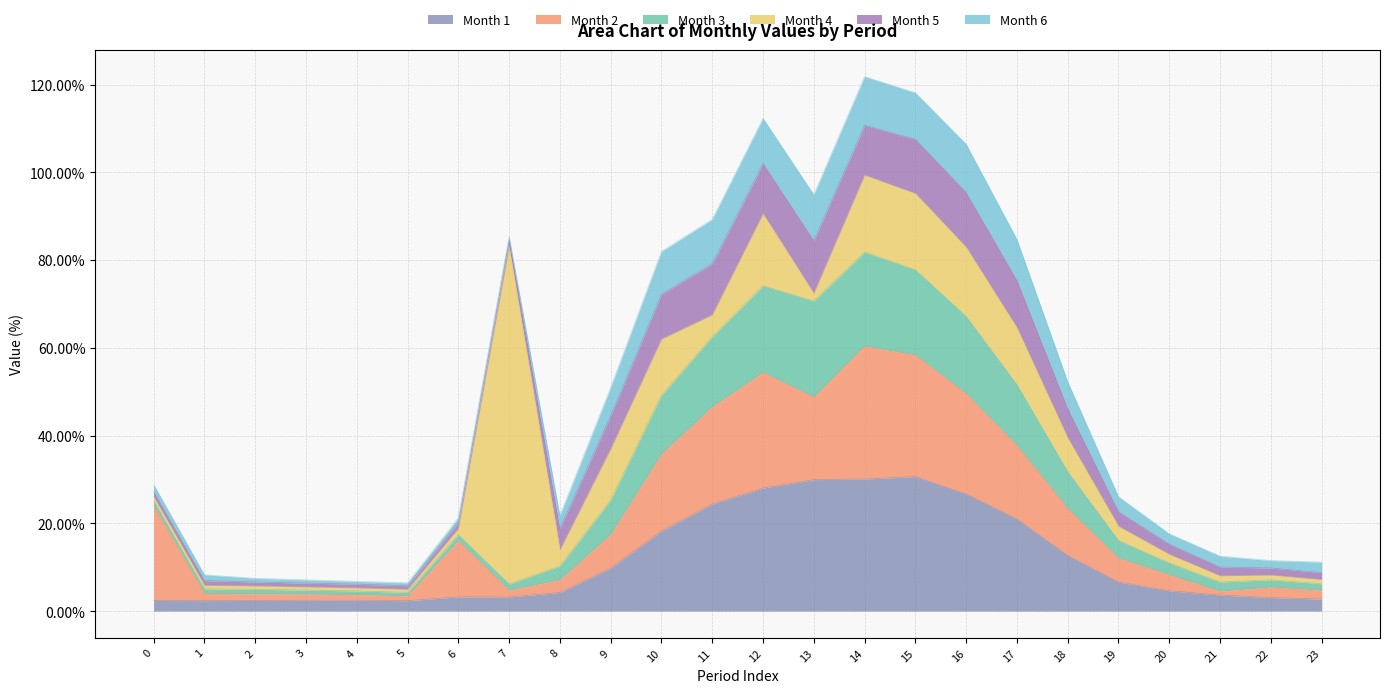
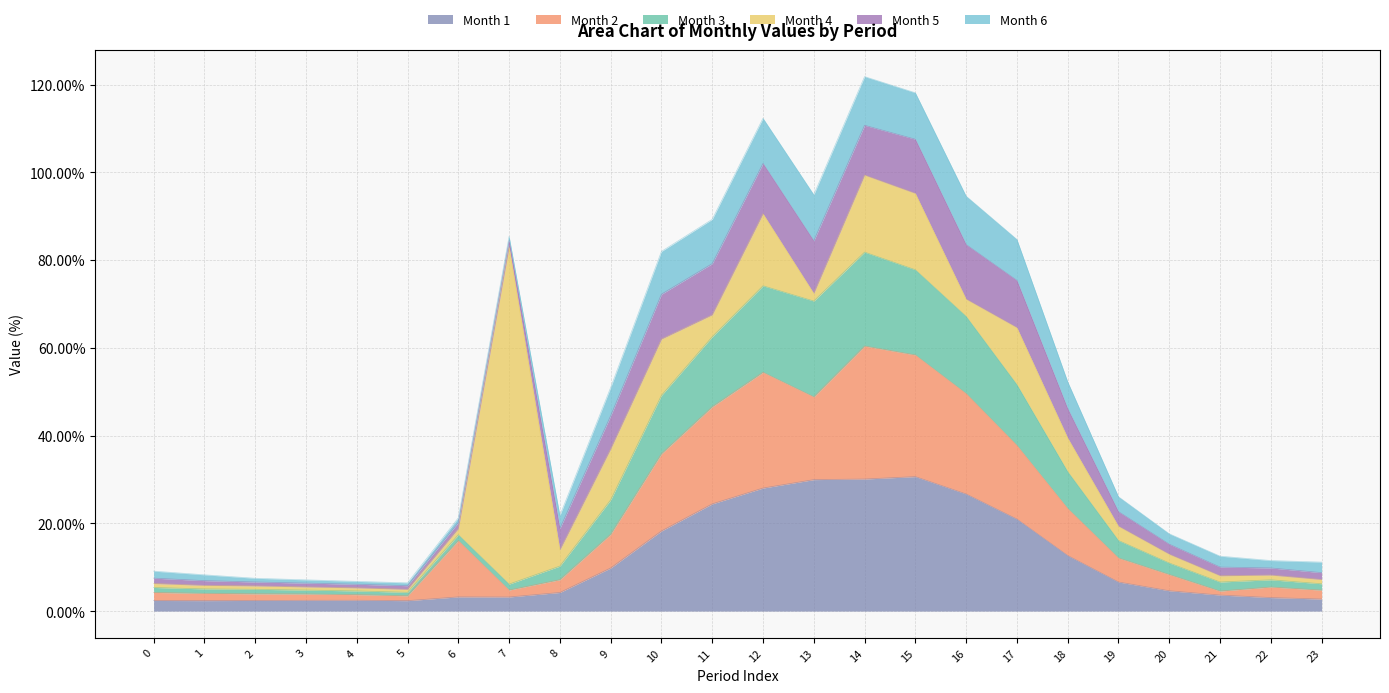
Month 2, 0: 22% -> 2%
Month 4, 16: 16% -> 4%
